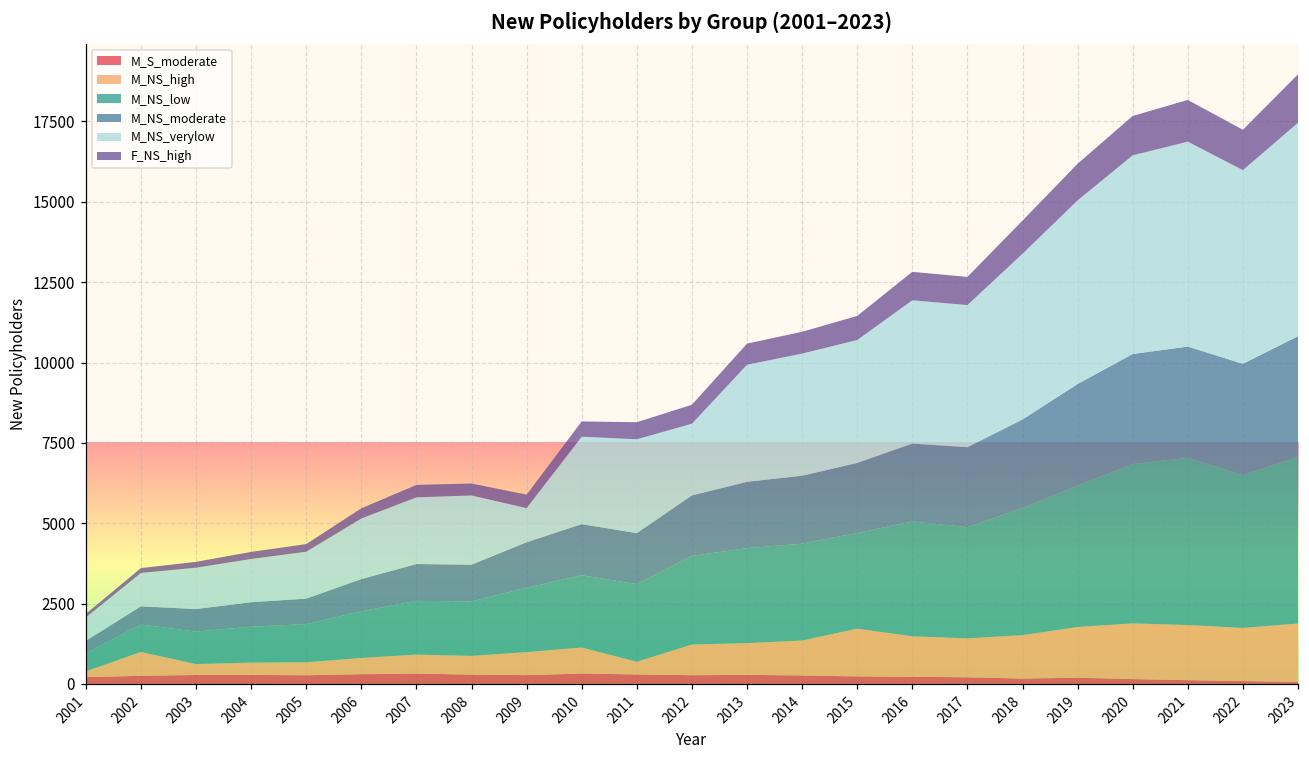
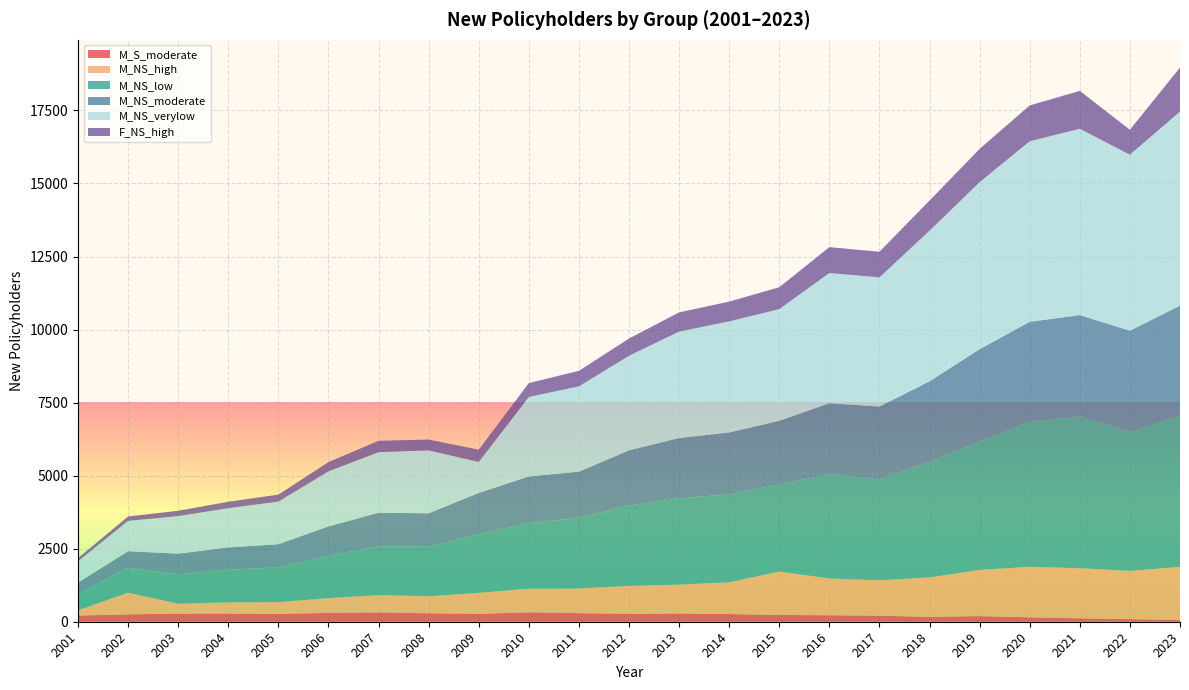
M_NS_high, 2011: 400 -> 800
M_NS_verylow, 2012: 2200 -> 3200
F_NS_high, 2022: 1300 -> 900
